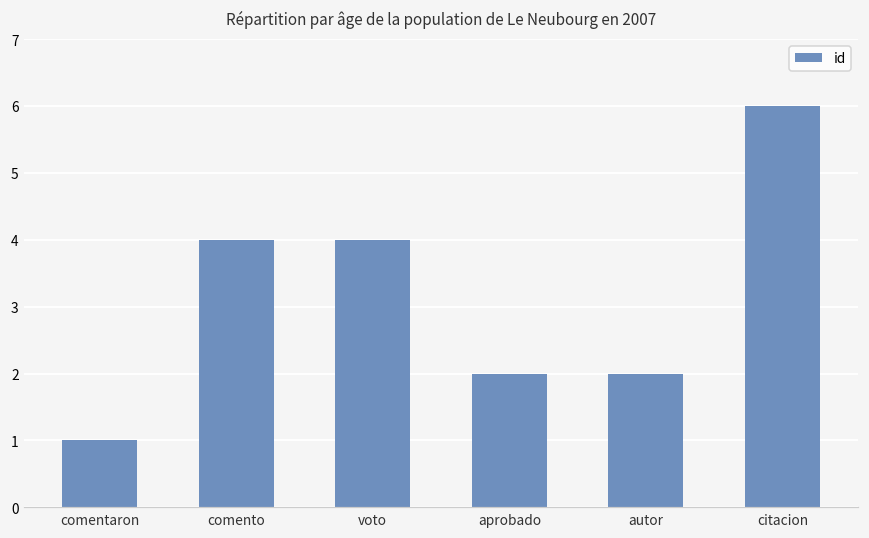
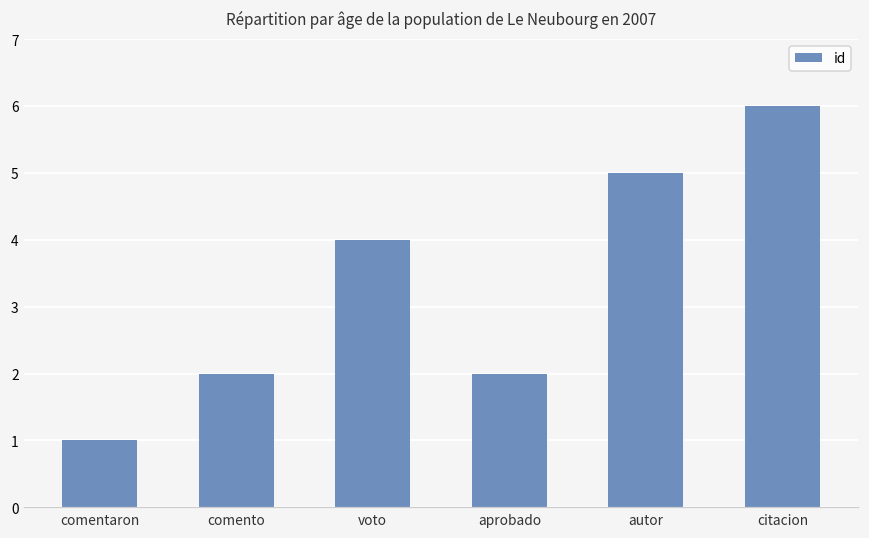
comento: 4 -> 2
autor: 2 -> 5
